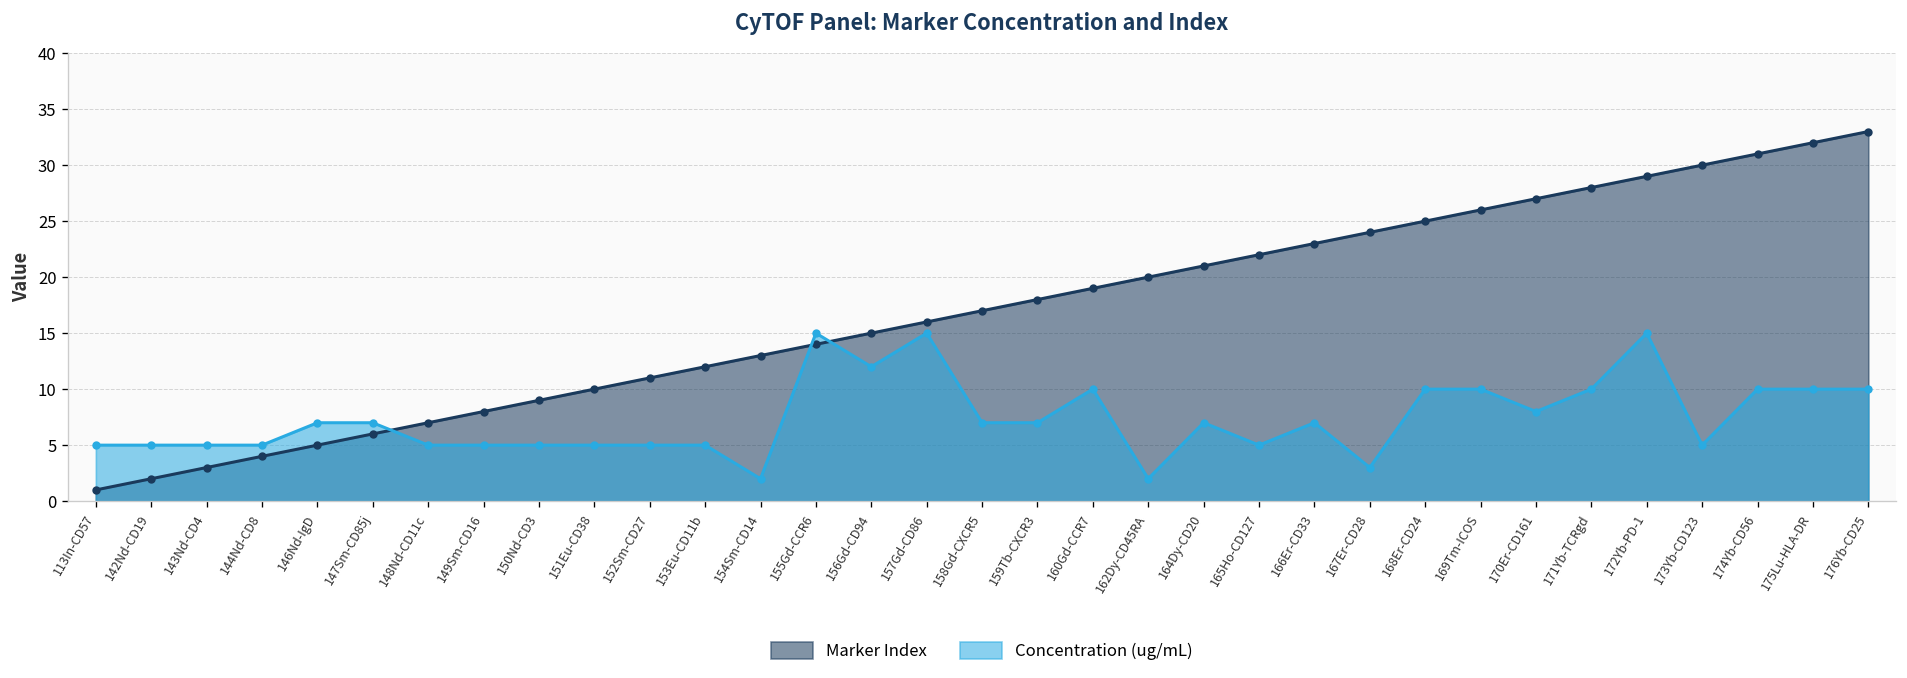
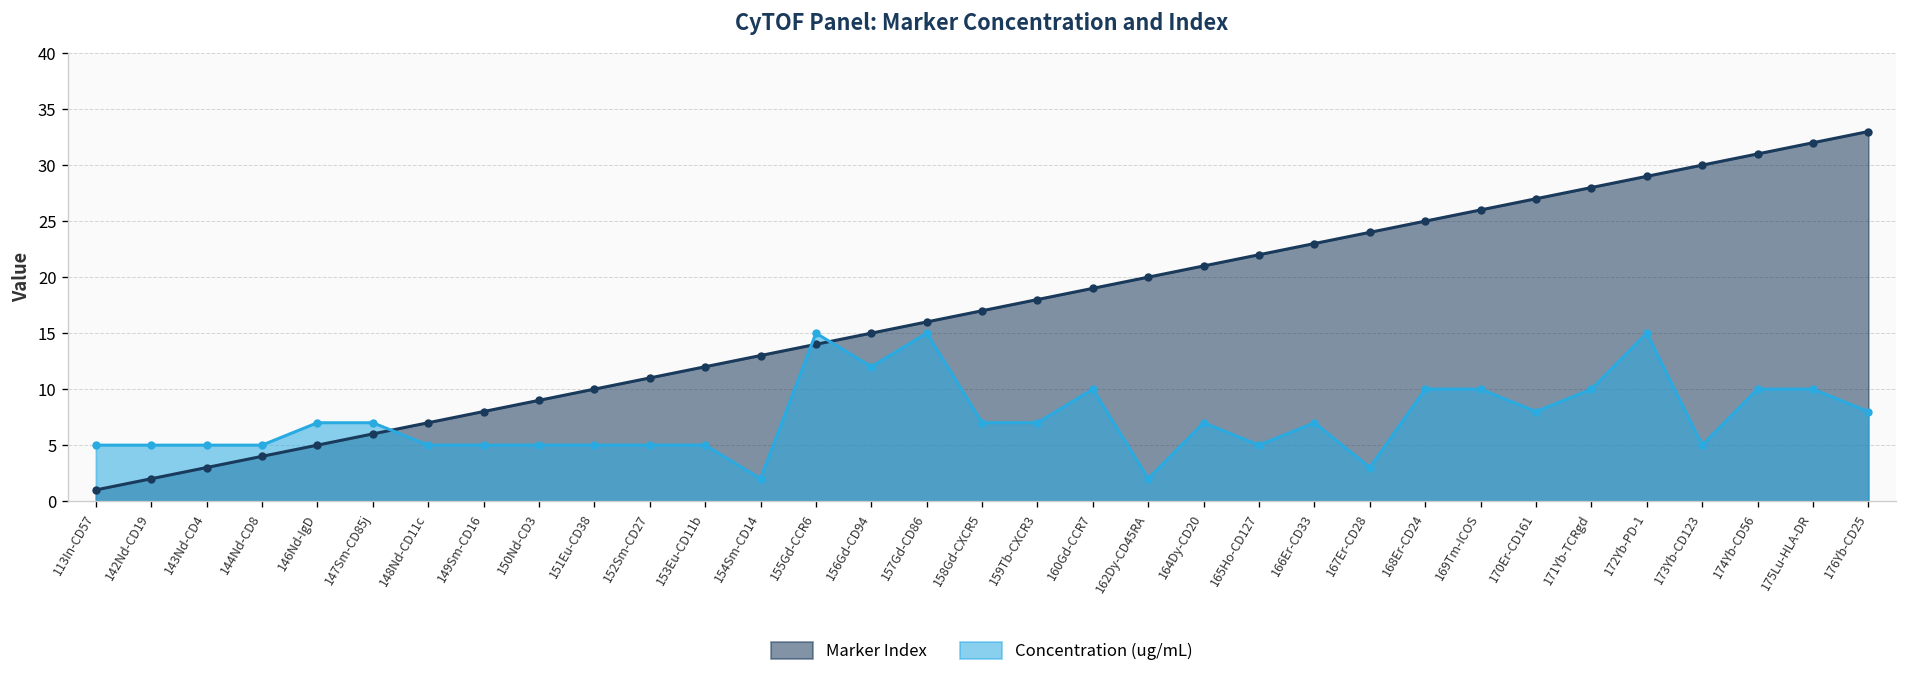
Concentration (ug/mL), 176Yb-CD25: 10 -> 8
